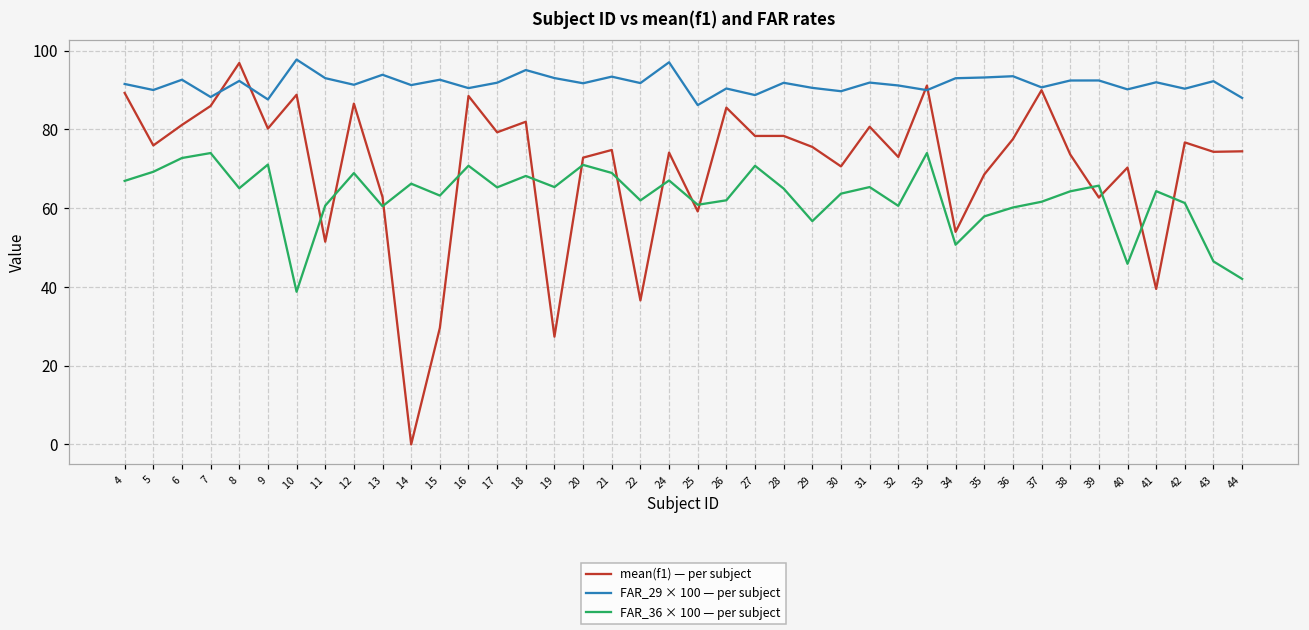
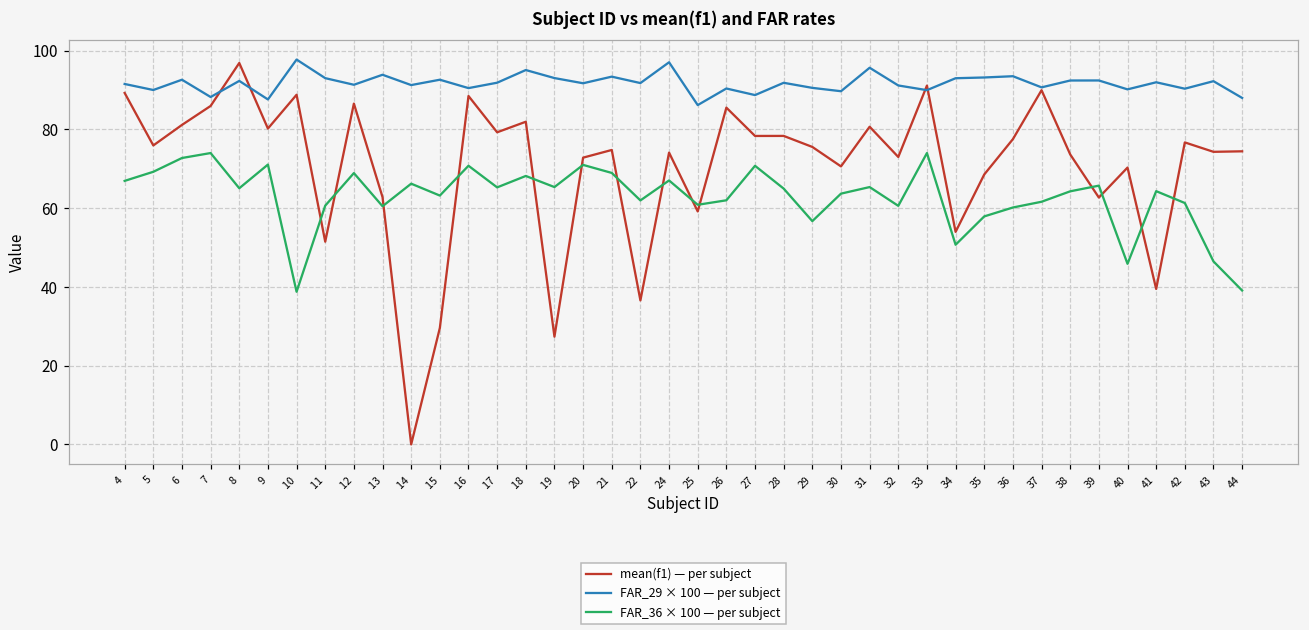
FAR_29 × 100 — per subject, 31: 92 -> 96
FAR_36 × 100 — per subject, 44: 42 -> 39
